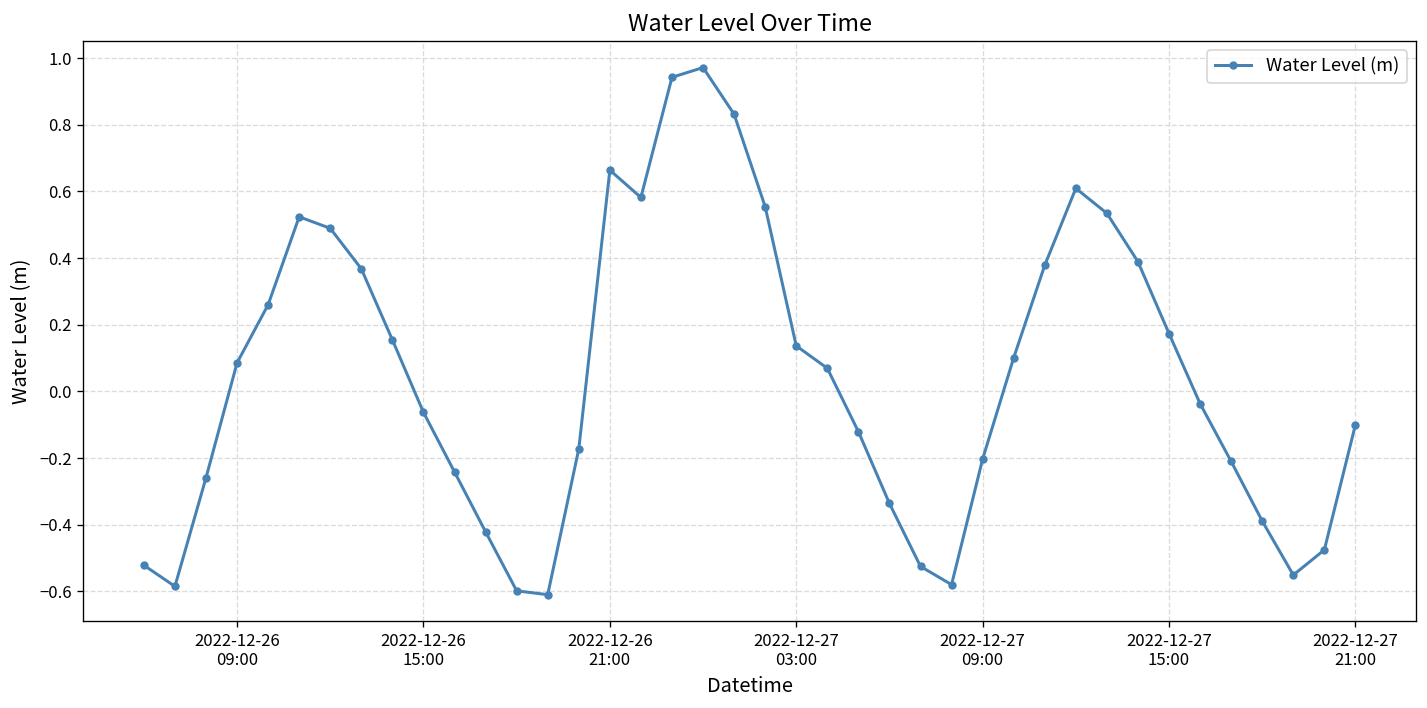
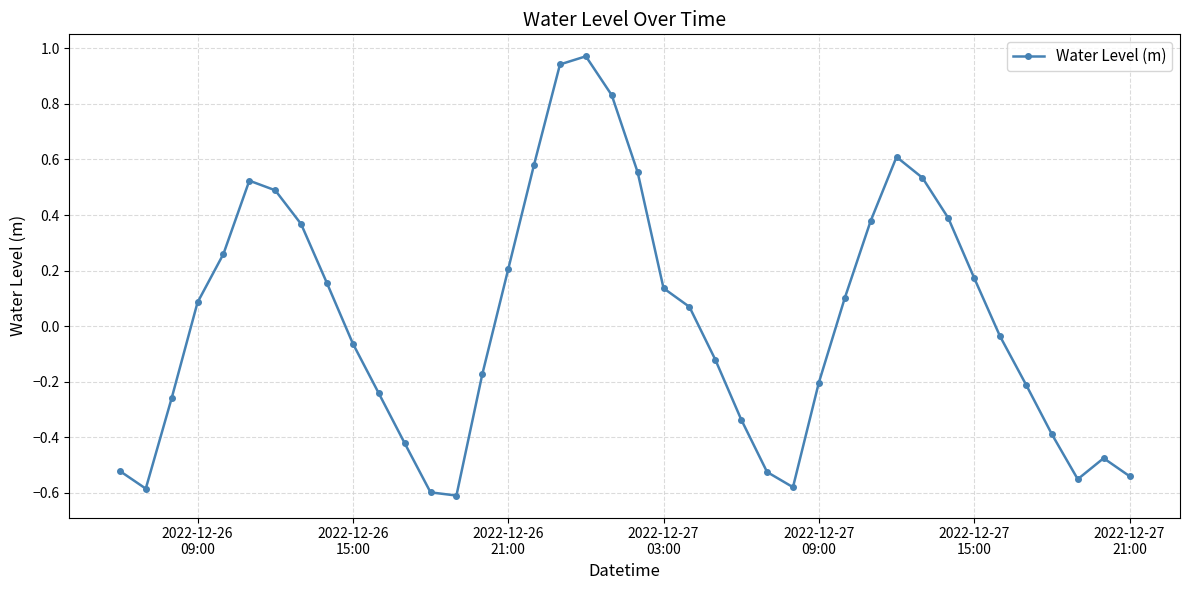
2022-12-26 21:00: 0.66 -> 0.20
2022-12-27 21:00: -0.10 -> -0.54
